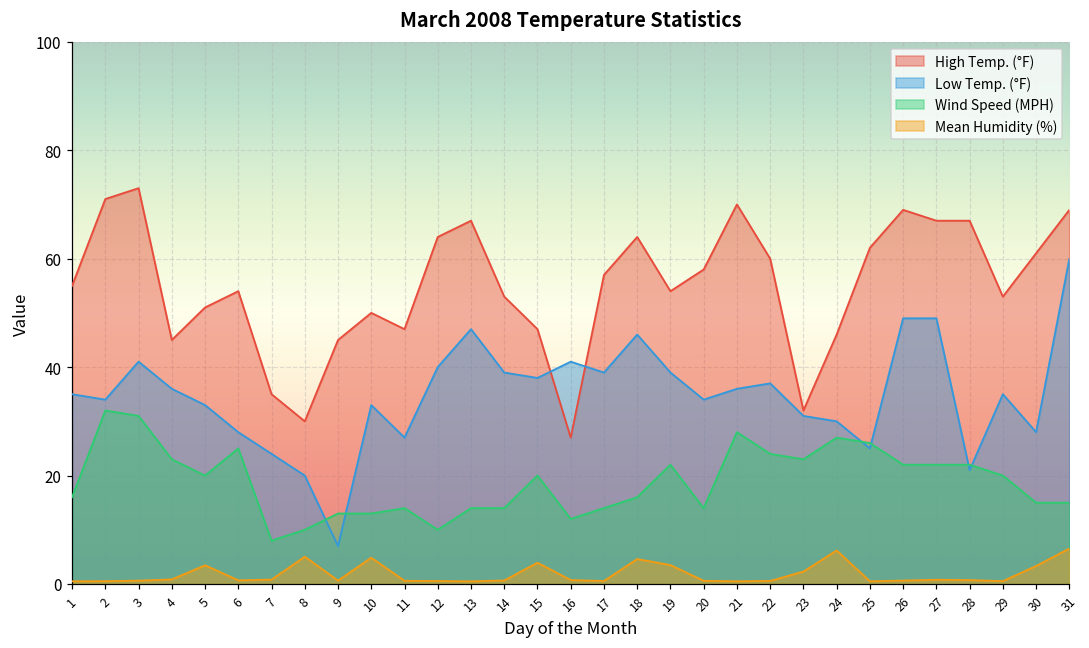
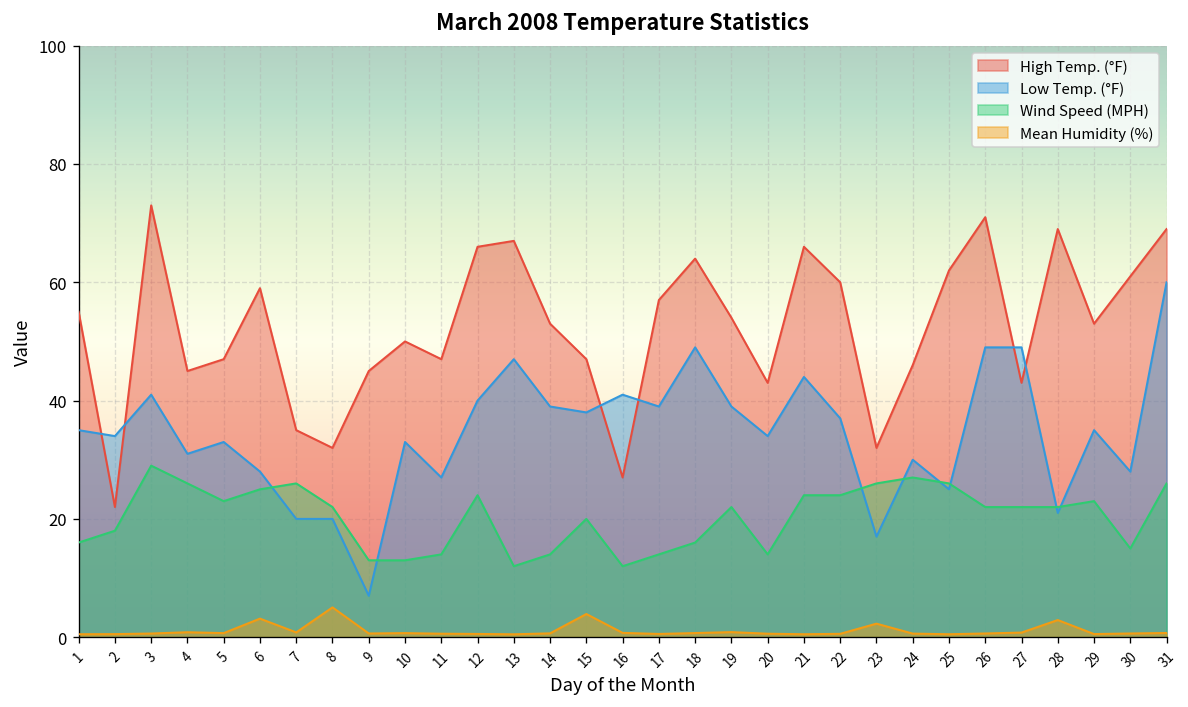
High Temp. (°F), 2: 71 -> 22
Wind Speed (MPH), 2: 32 -> 18
Wind Speed (MPH), 3: 31 -> 29
Low Temp. (°F), 4: 36 -> 31
Wind Speed (MPH), 4: 23 -> 26
High Temp. (°F), 5: 51 -> 47
Wind Speed (MPH), 5: 20 -> 23
Mean Humidity (%), 5: 3 -> 1
High Temp. (°F), 6: 54 -> 59
Mean Humidity (%), 6: 1 -> 3
Low Temp. (°F), 7: 24 -> 20
Wind Speed (MPH), 7: 8 -> 26
High Temp. (°F), 8: 30 -> 32
Wind Speed (MPH), 8: 10 -> 22
Mean Humidity (%), 10: 5 -> 1
High Temp. (°F), 12: 64 -> 66
Wind Speed (MPH), 12: 10 -> 24
Wind Speed (MPH), 13: 14 -> 12
Low Temp. (°F), 18: 46 -> 49
Mean Humidity (%), 18: 5 -> 1
Mean Humidity (%), 19: 3 -> 1
High Temp. (°F), 20: 58 -> 43
High Temp. (°F), 21: 70 -> 66
Low Temp. (°F), 21: 36 -> 44
Wind Speed (MPH), 21: 28 -> 24
Low Temp. (°F), 23: 31 -> 17
Wind Speed (MPH), 23: 23 -> 26
Mean Humidity (%), 24: 6 -> 1
High Temp. (°F), 26: 69 -> 71
High Temp. (°F), 27: 67 -> 43
High Temp. (°F), 28: 67 -> 69
Mean Humidity (%), 28: 1 -> 3
Wind Speed (MPH), 29: 20 -> 23
Mean Humidity (%), 30: 3 -> 1
Wind Speed (MPH), 31: 15 -> 26
Mean Humidity (%), 31: 7 -> 1
